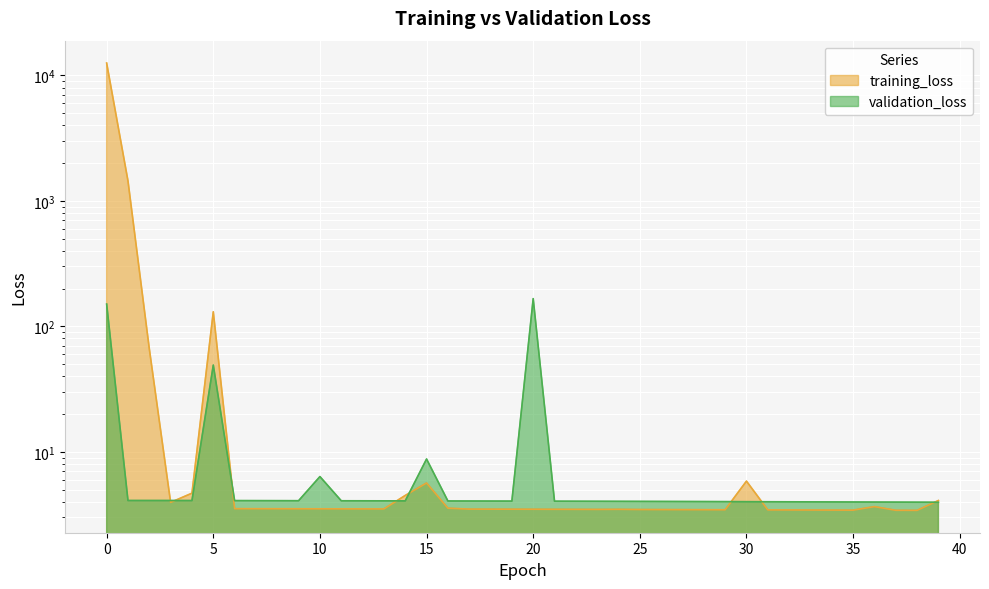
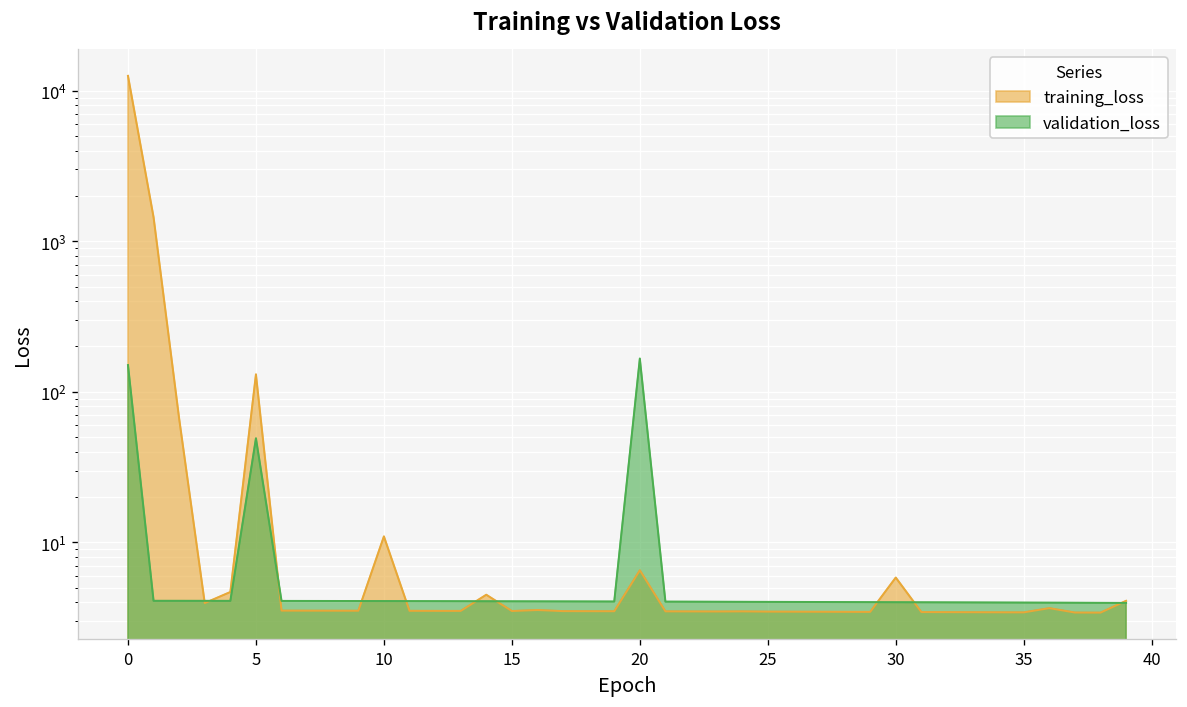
training_loss, 10: 3.5 -> 11
validation_loss, 10: 6 -> 4.1
training_loss, 15: 6 -> 3.5
validation_loss, 15: 9 -> 4.1
training_loss, 20: 3.5 -> 7
